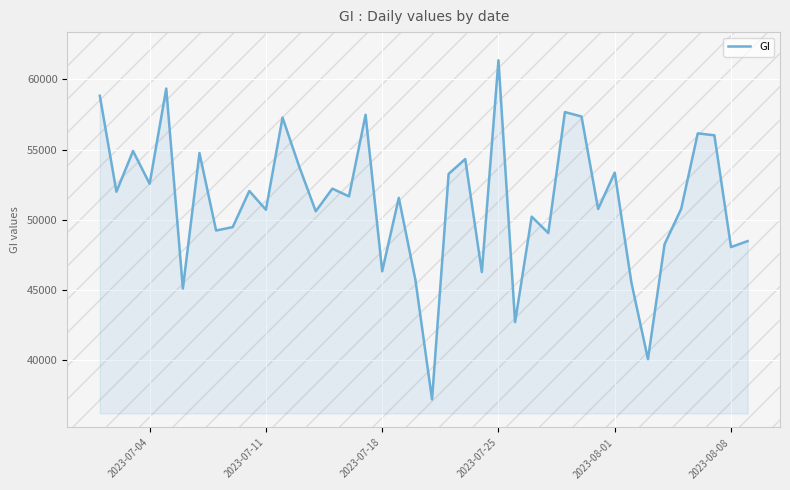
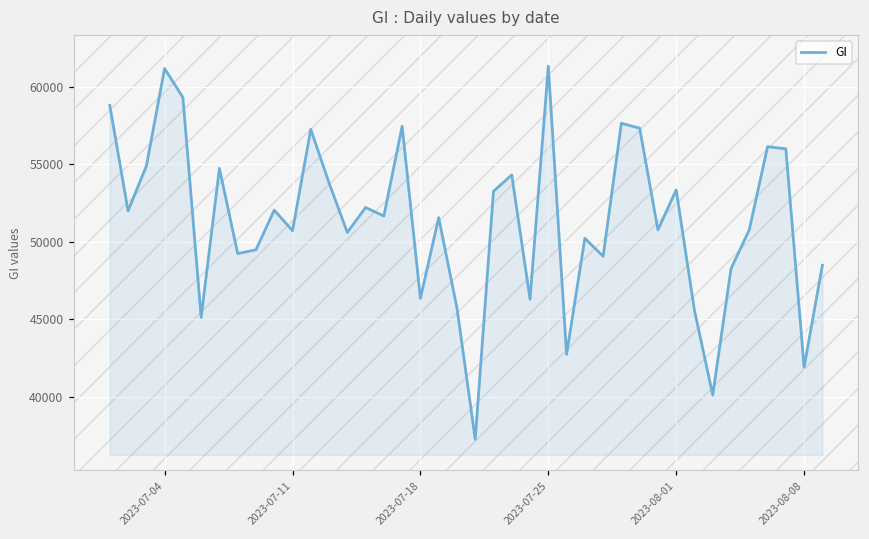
2023-07-04: 52600 -> 61200
2023-08-08: 48100 -> 41900
